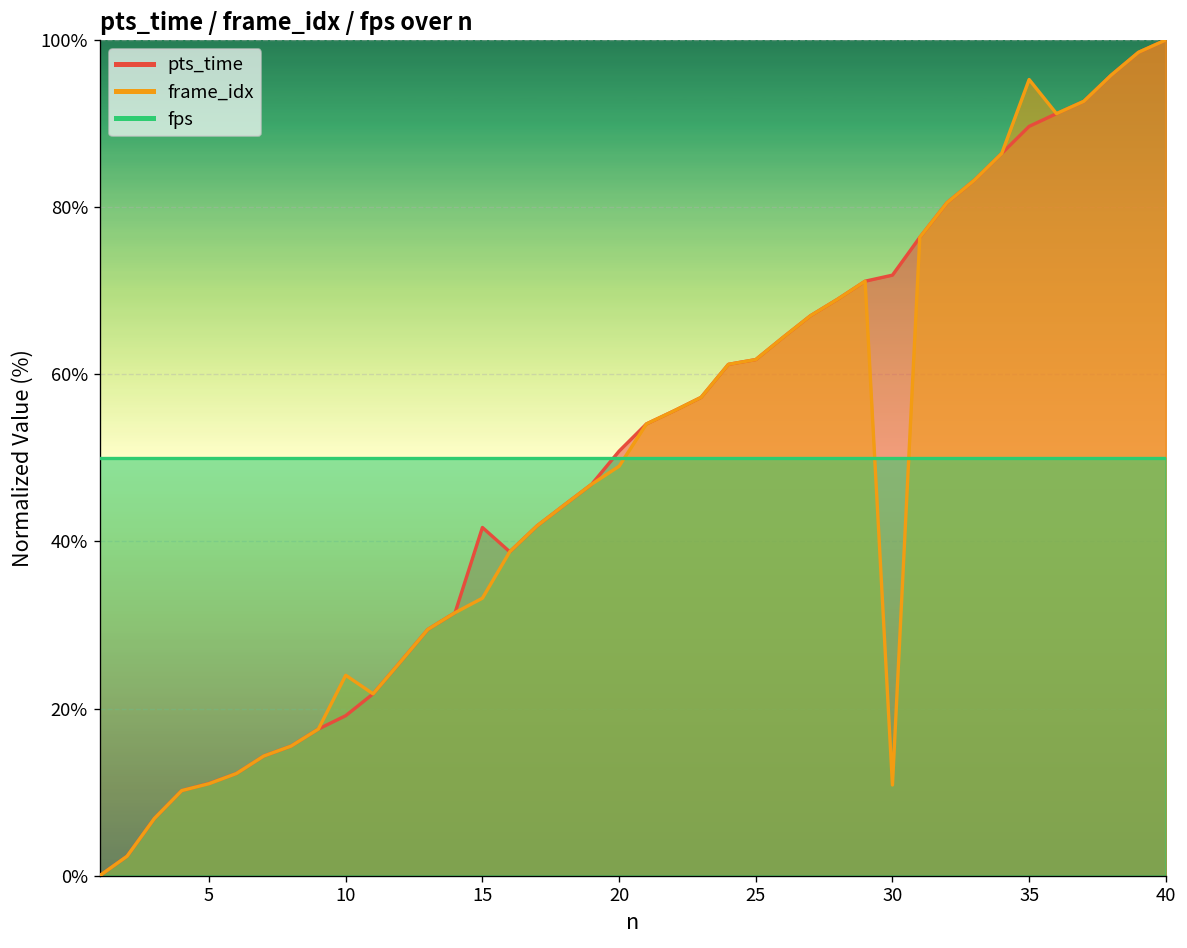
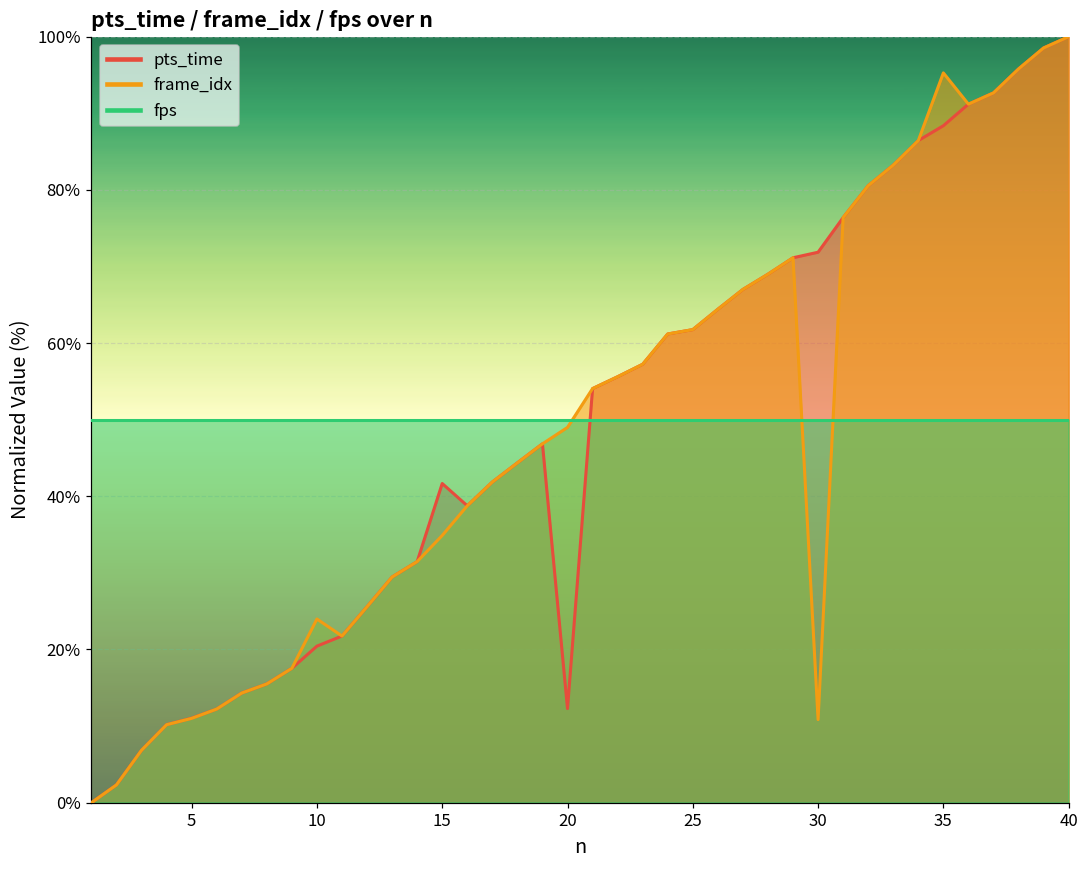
pts_time, 10: 19% -> 20%
frame_idx, 15: 33% -> 35%
pts_time, 20: 51% -> 12%
pts_time, 35: 90% -> 88%
